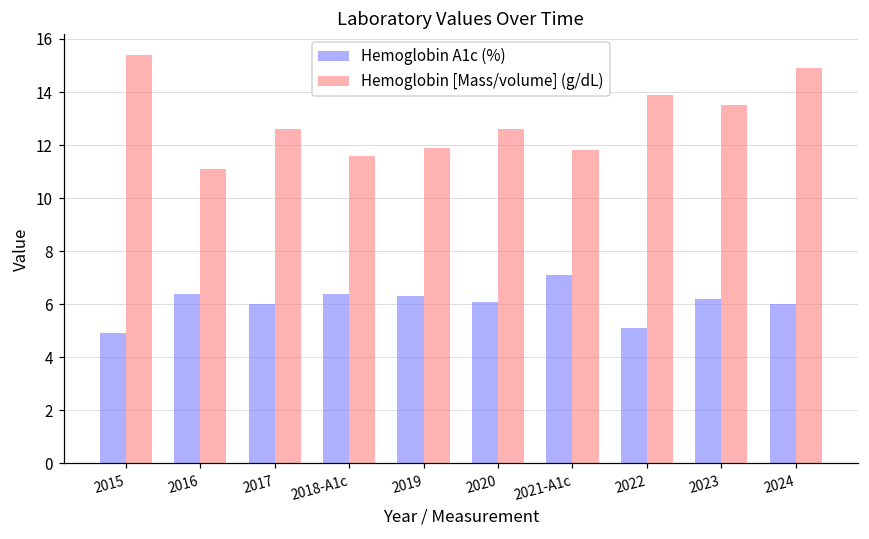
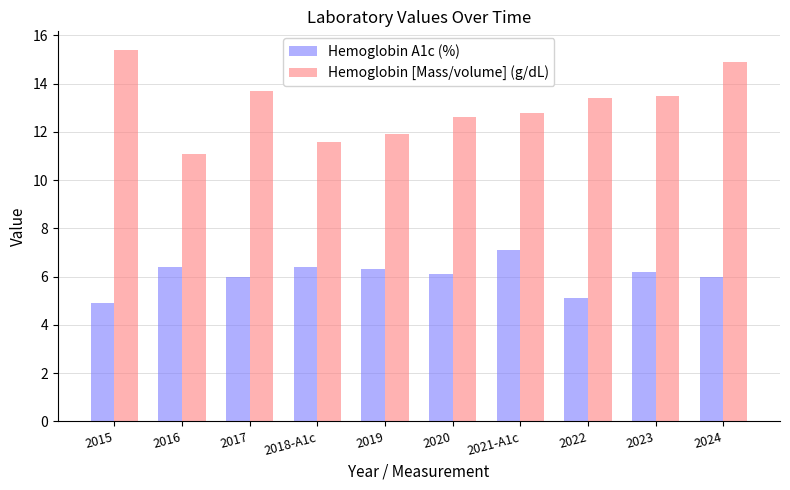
Hemoglobin [Mass/volume] (g/dL), 2017: 12.6 -> 13.7
Hemoglobin [Mass/volume] (g/dL), 2021-A1c: 11.8 -> 12.8
Hemoglobin [Mass/volume] (g/dL), 2022: 13.9 -> 13.4
